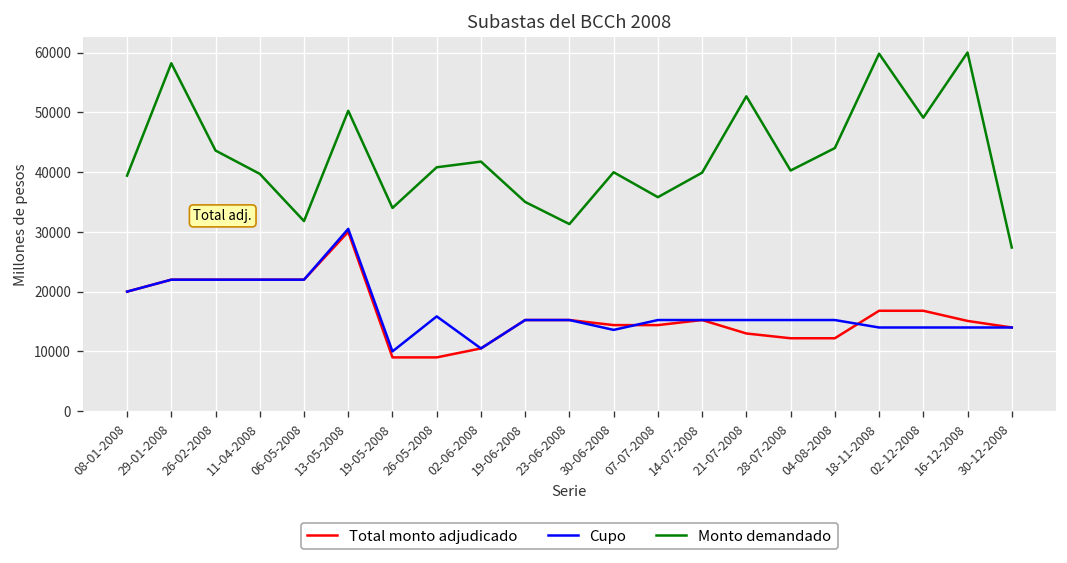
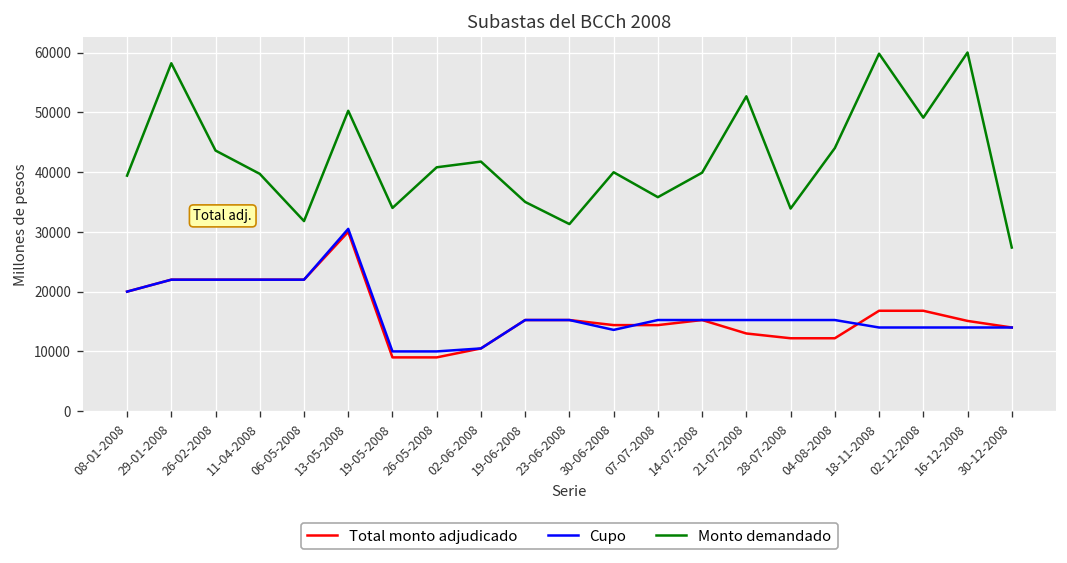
Cupo, 26-05-2008: 16000 -> 10000
Monto demandado, 28-07-2008: 40000 -> 34000
